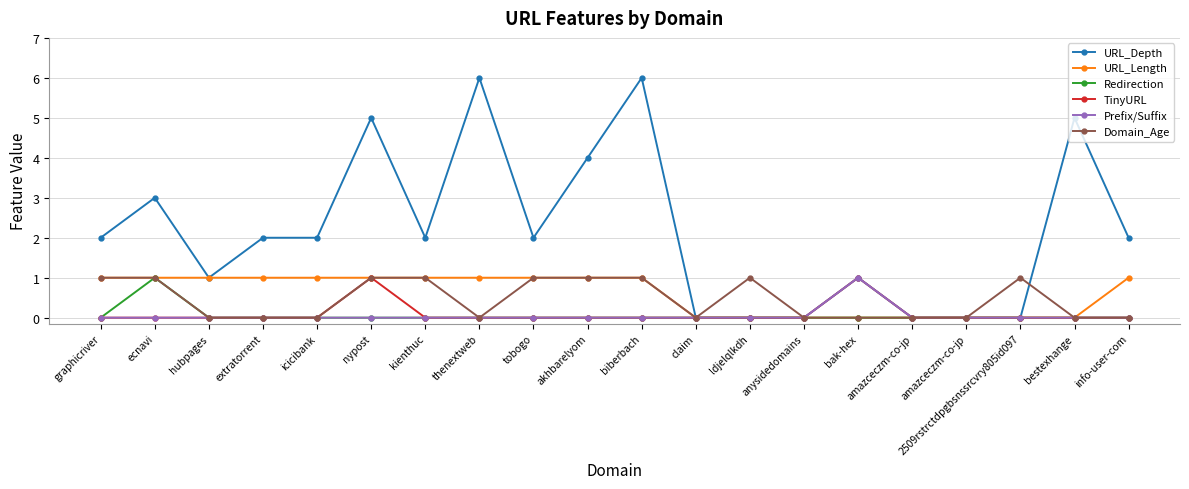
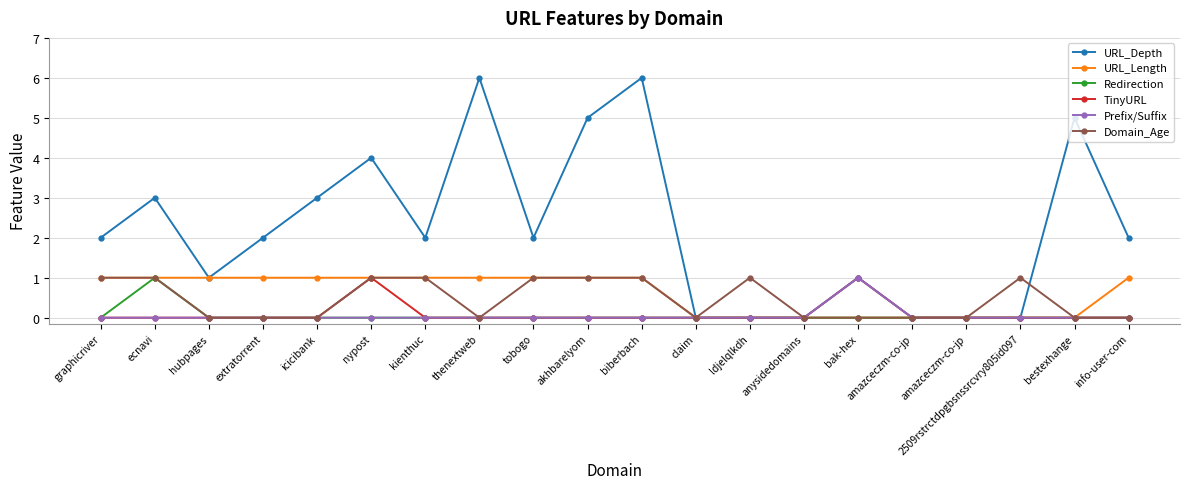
URL_Depth, icicibank: 2 -> 3
URL_Depth, nypost: 5 -> 4
URL_Depth, akhbarelyom: 4 -> 5
